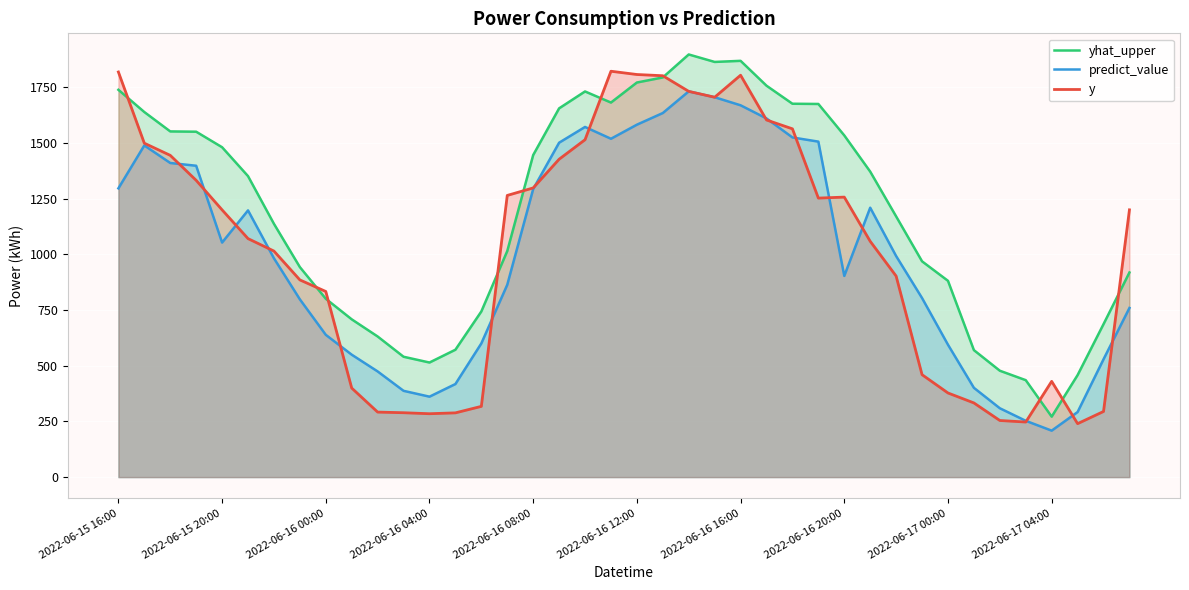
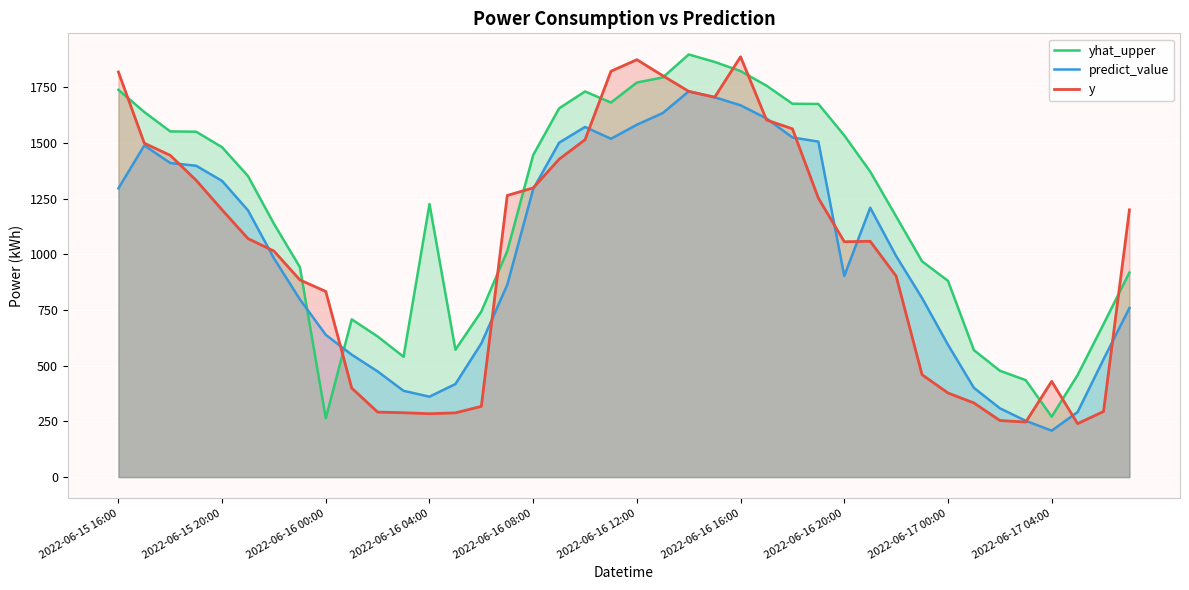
predict_value, 2022-06-15 20:00: 1050 -> 1330
yhat_upper, 2022-06-16 00:00: 800 -> 260
yhat_upper, 2022-06-16 04:00: 510 -> 1230
y, 2022-06-16 12:00: 1810 -> 1870
yhat_upper, 2022-06-16 16:00: 1870 -> 1820
y, 2022-06-16 16:00: 1800 -> 1890
y, 2022-06-16 20:00: 1260 -> 1060
